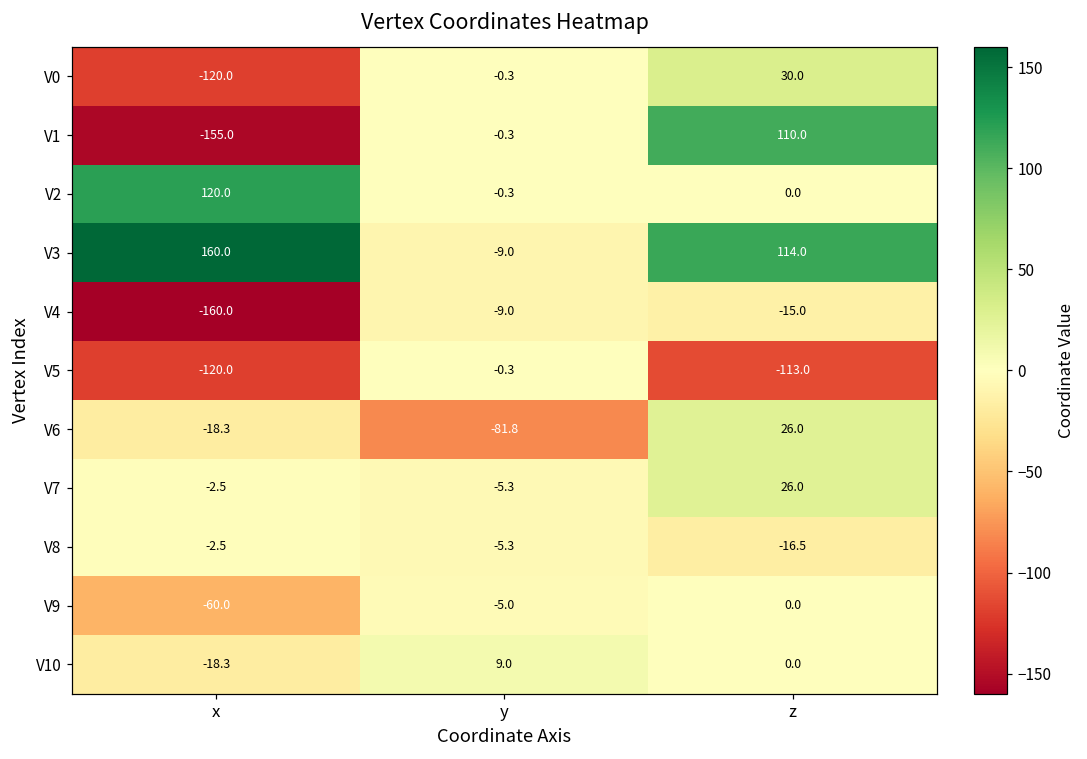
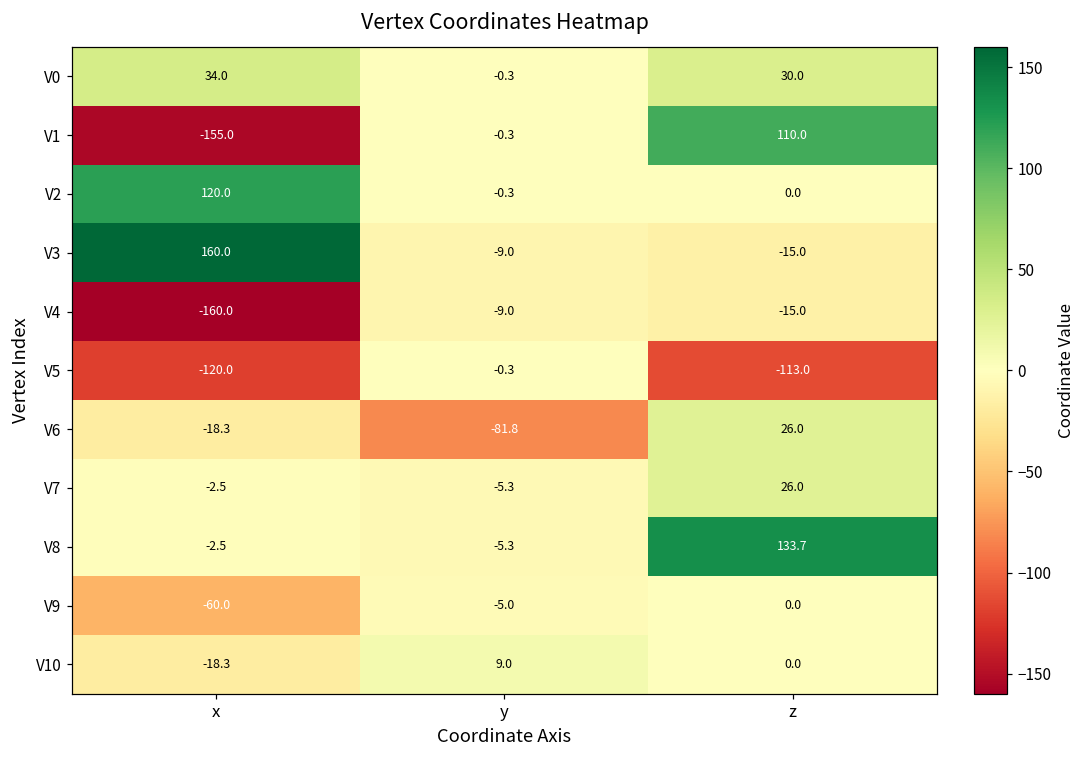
V0, x: -120.0 -> 34.0
V3, z: 114.0 -> -15.0
V8, z: -16.5 -> 133.7
